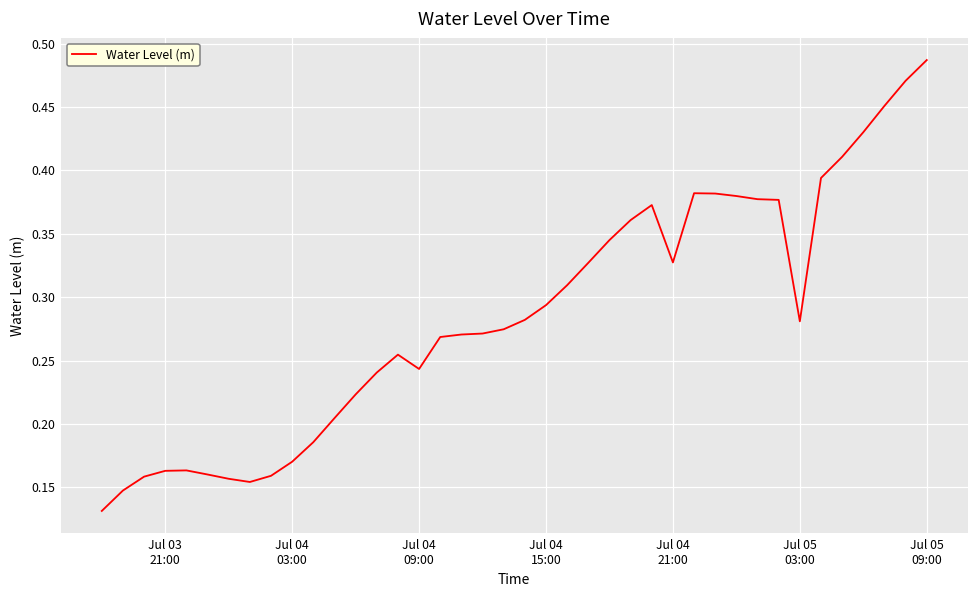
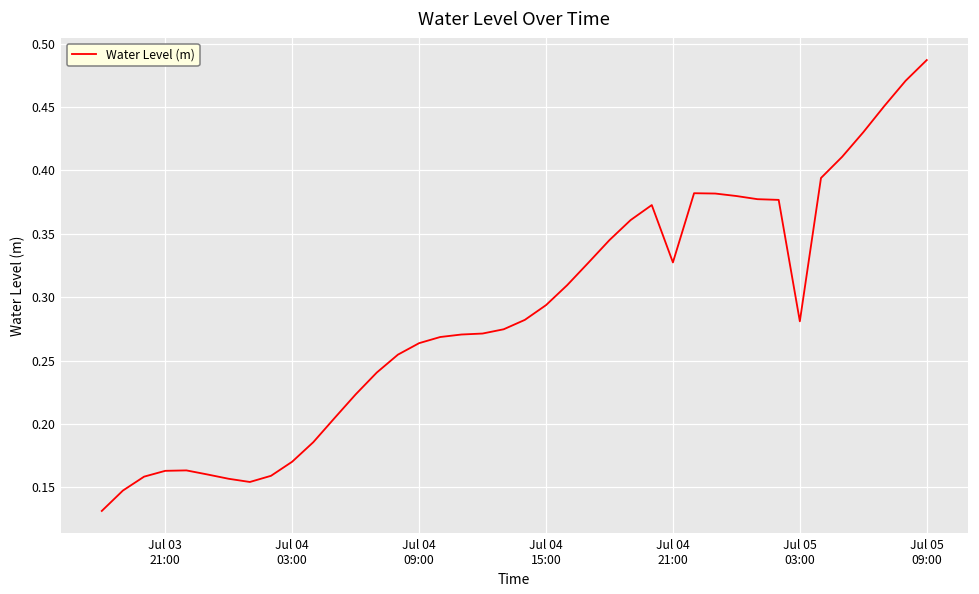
Jul 04 09:00: 0.243 -> 0.264
